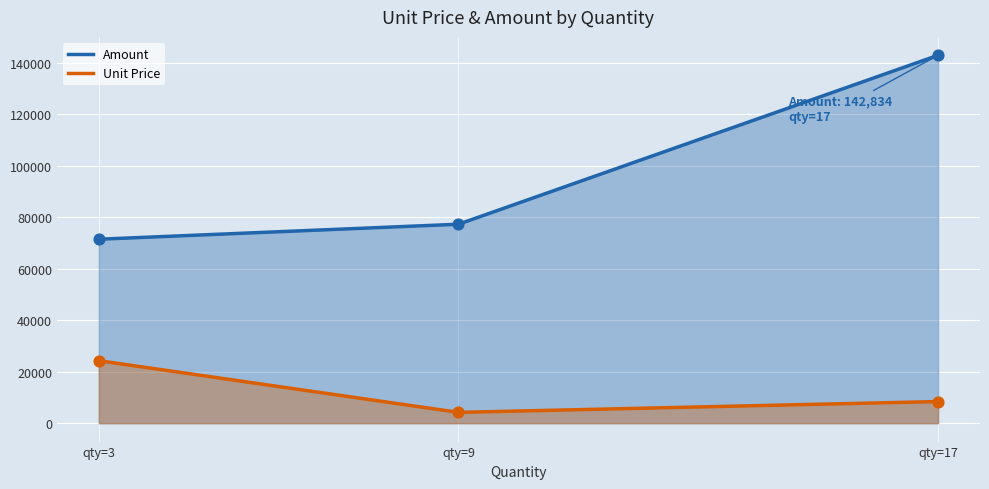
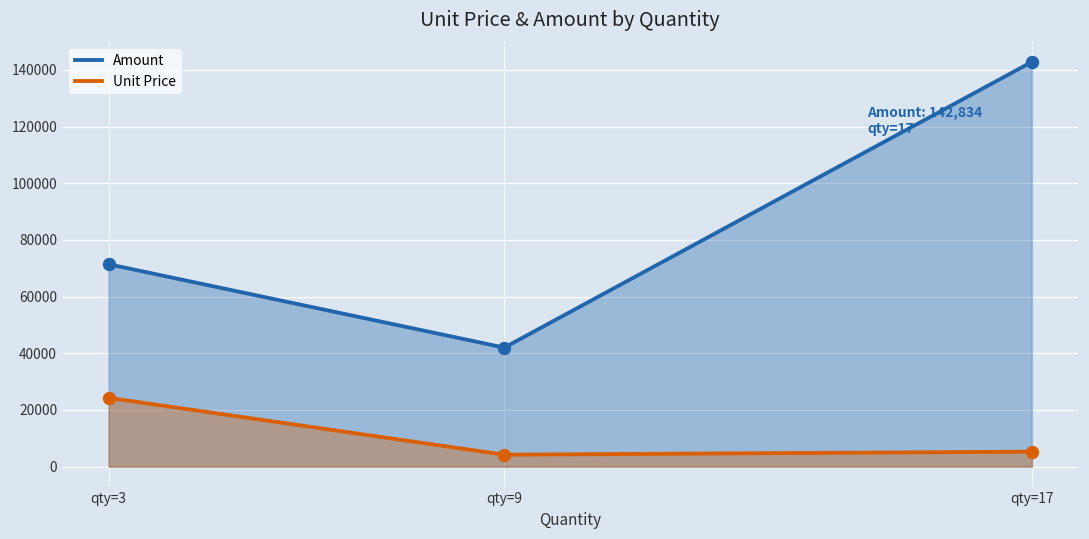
Amount, qty=9: 77000 -> 42000
Unit Price, qty=17: 8000 -> 5000
